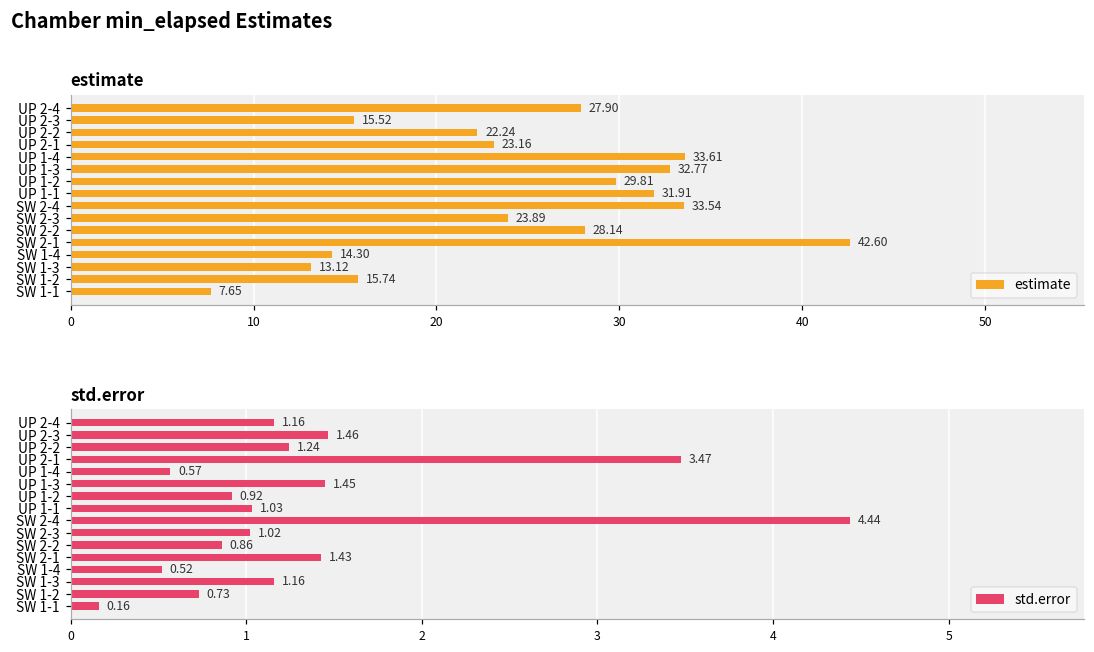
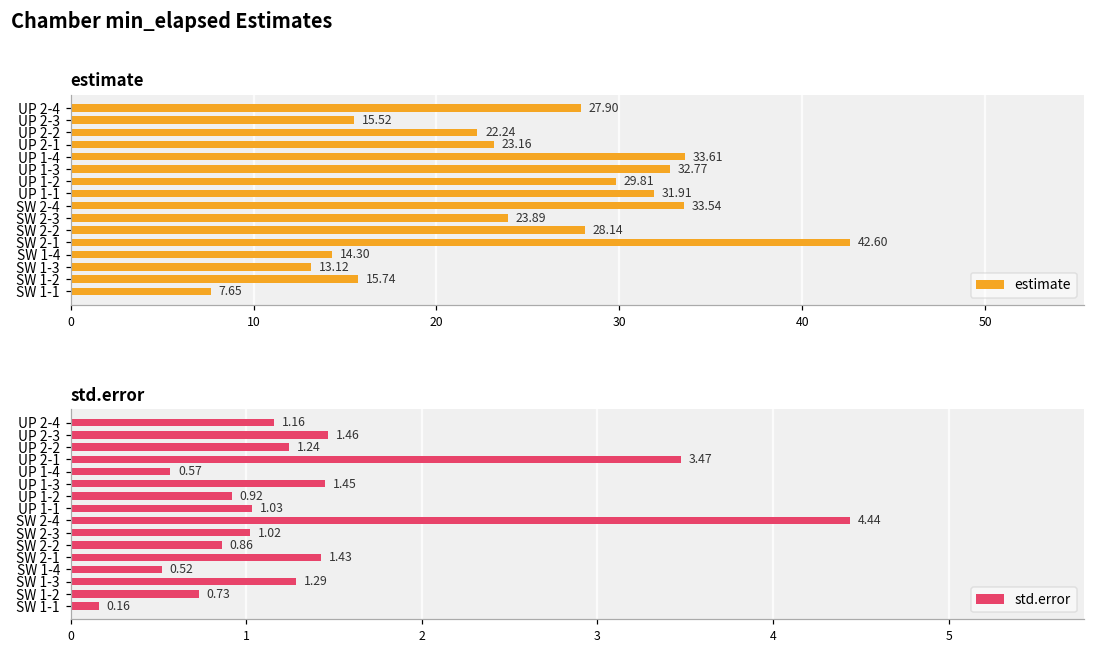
std.error, SW 1-3: 1.16 -> 1.29
